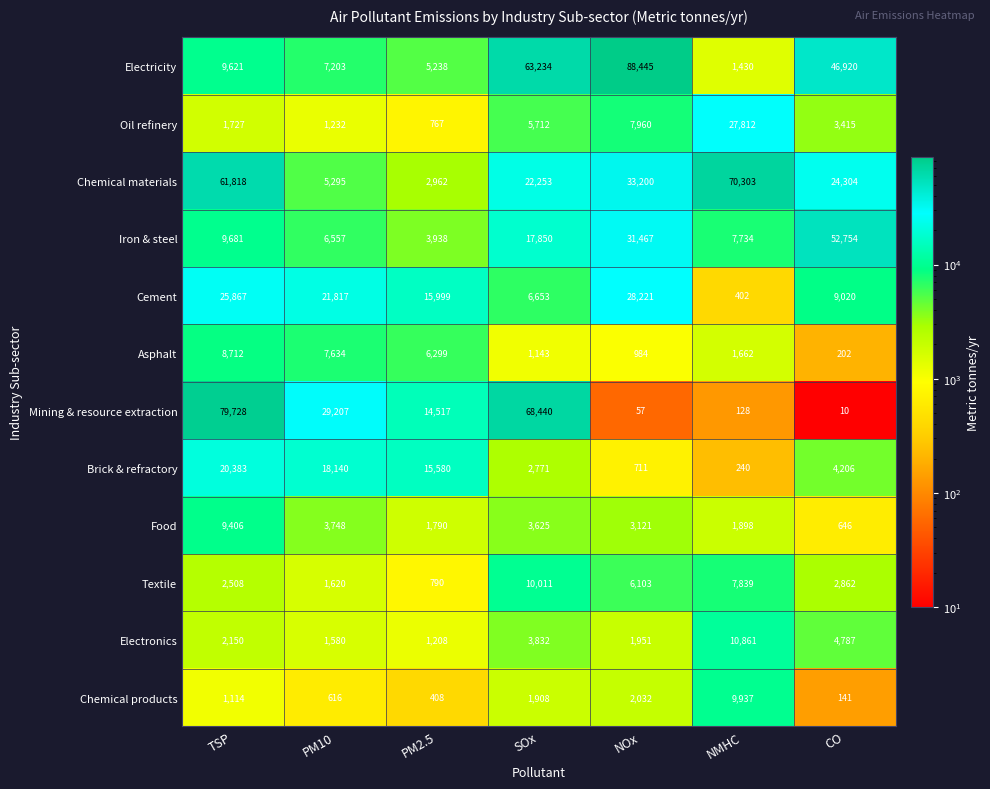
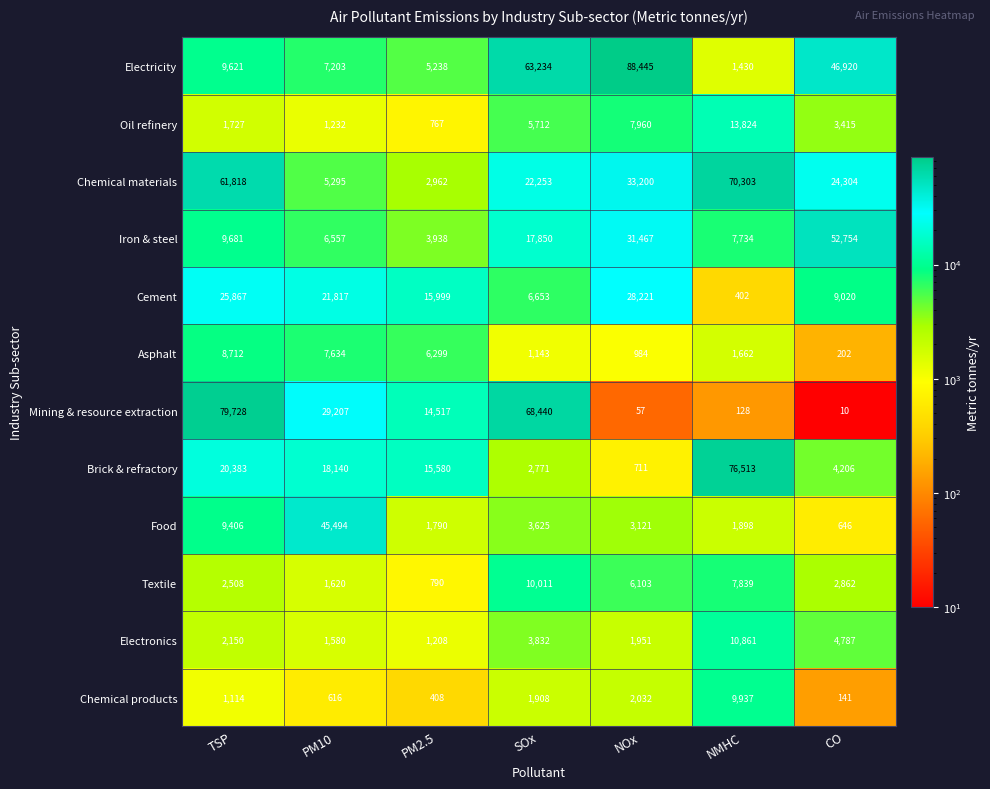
Oil refinery, NMHC: 27,812 -> 13,824
Brick & refractory, NMHC: 240 -> 76,513
Food, PM10: 3,748 -> 45,494
